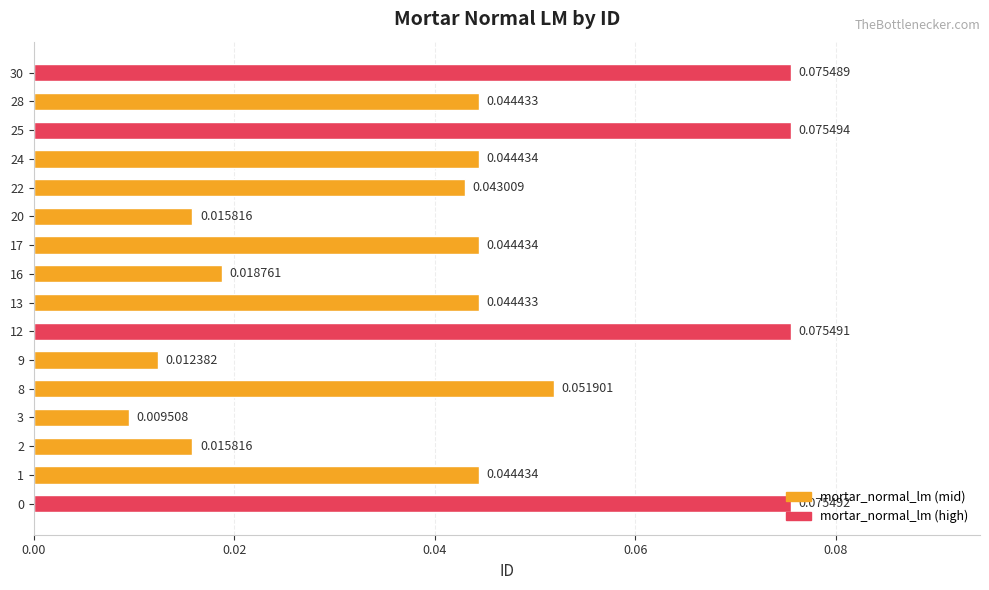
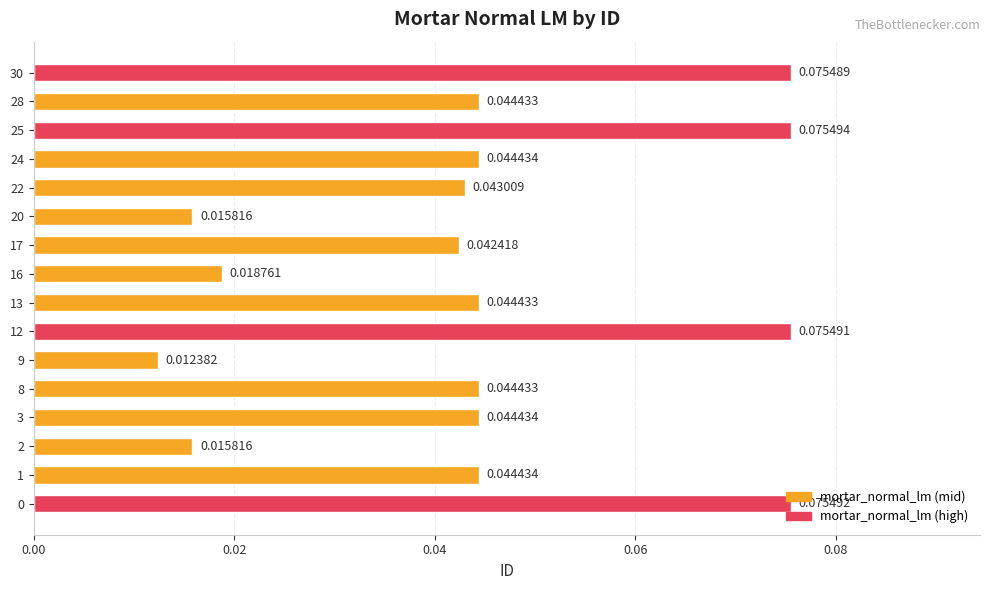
17: 0.044434 -> 0.042418
8: 0.051901 -> 0.044433
3: 0.009508 -> 0.044434
